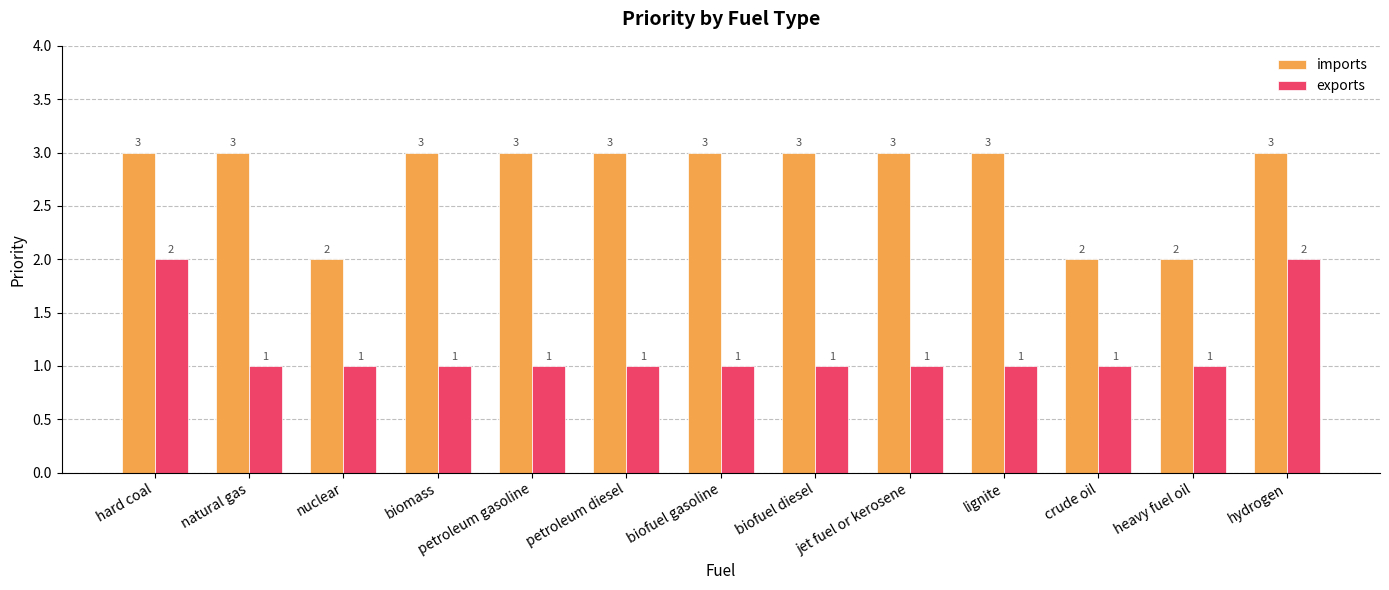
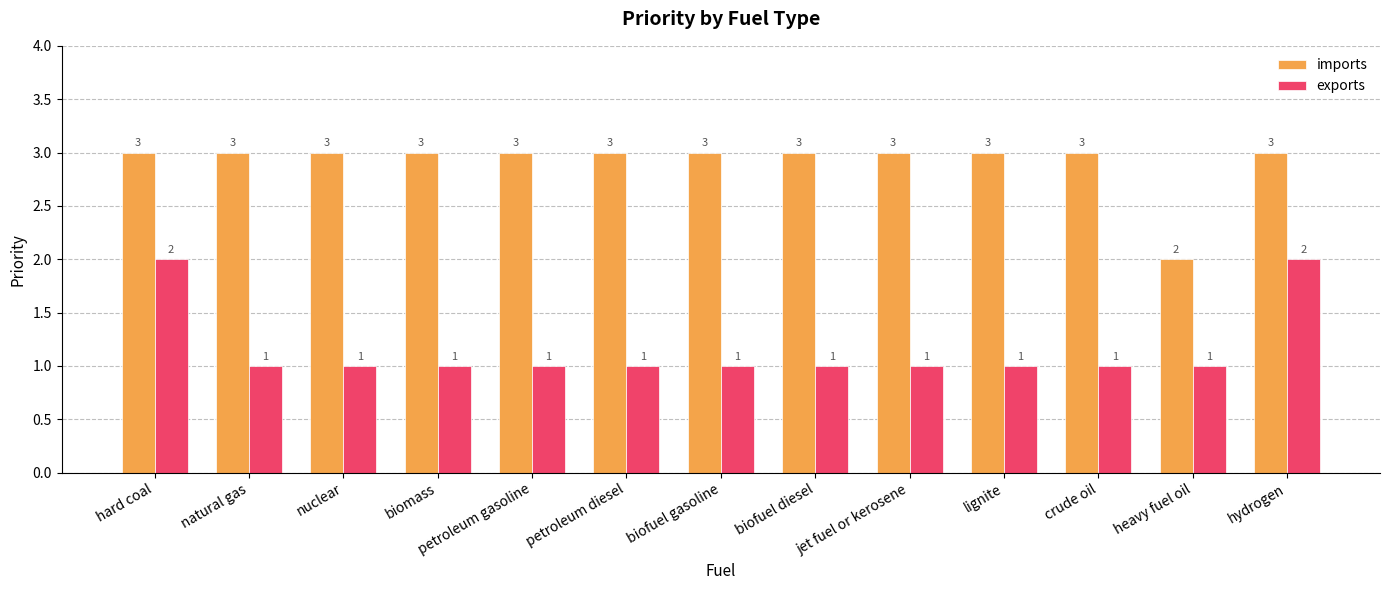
imports, nuclear: 2 -> 3
imports, crude oil: 2 -> 3
